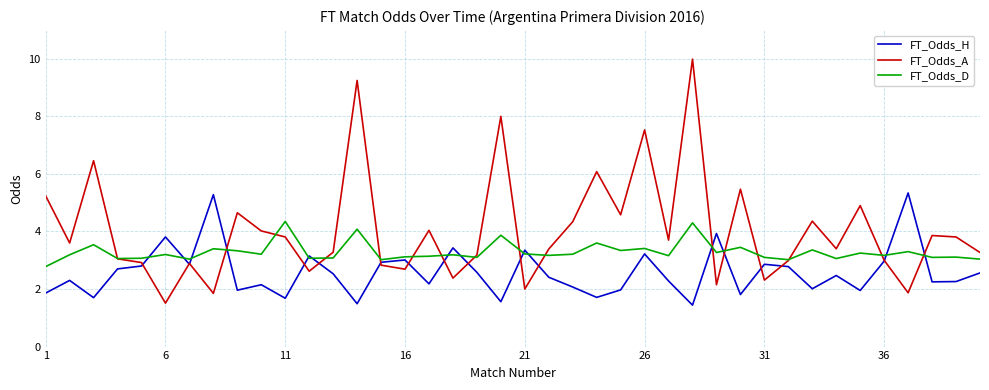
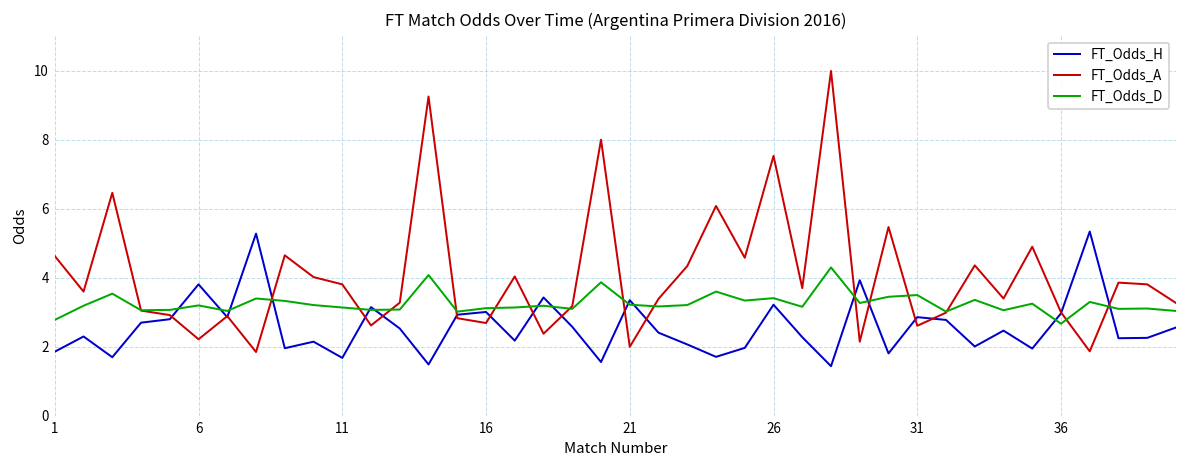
FT_Odds_A, 1: 5.2 -> 4.6
FT_Odds_A, 6: 1.5 -> 2.2
FT_Odds_D, 11: 4.4 -> 3.1
FT_Odds_A, 31: 2.3 -> 2.6
FT_Odds_D, 31: 3.1 -> 3.5
FT_Odds_D, 36: 3.2 -> 2.7
